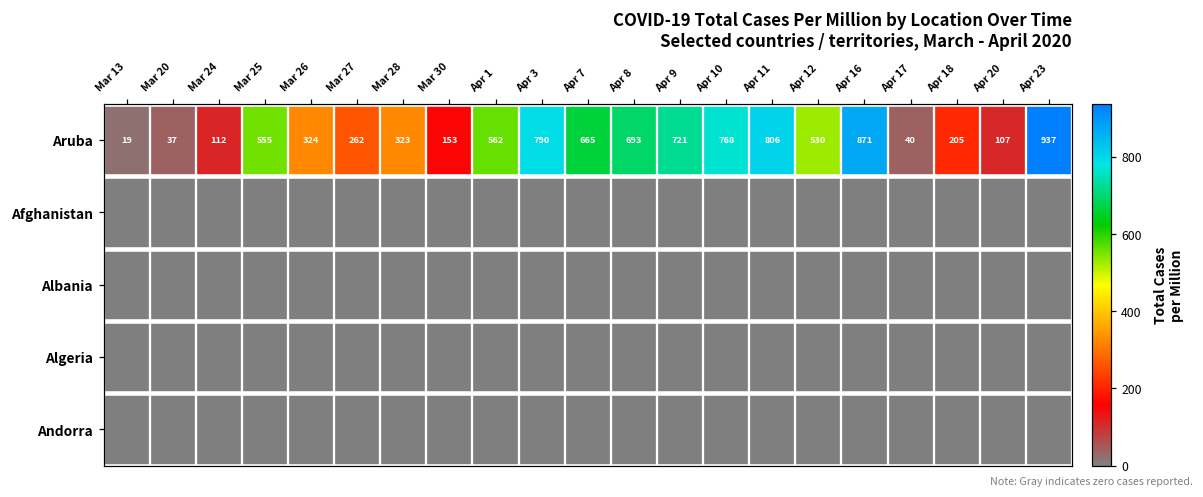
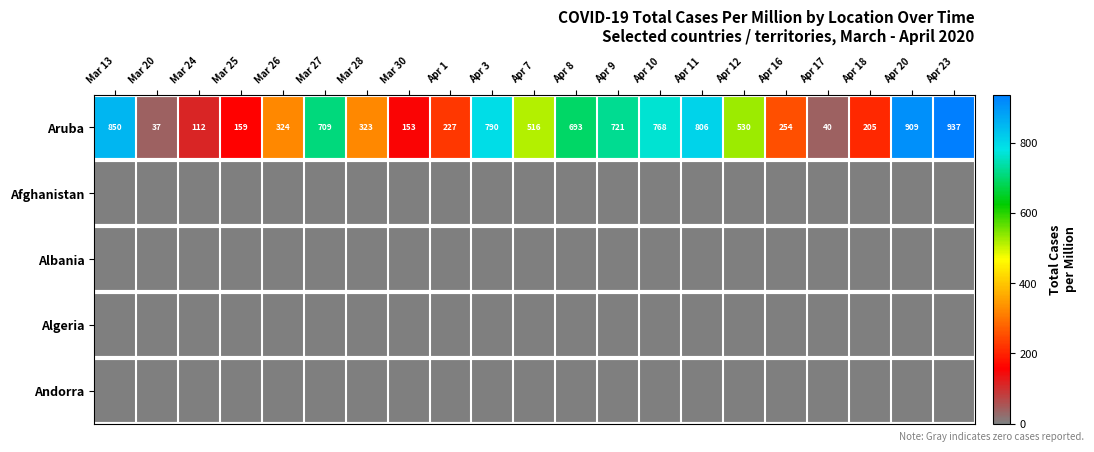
Aruba, Mar 13: 19 -> 850
Aruba, Mar 25: 555 -> 159
Aruba, Mar 27: 262 -> 709
Aruba, Apr 1: 562 -> 227
Aruba, Apr 7: 665 -> 516
Aruba, Apr 16: 871 -> 254
Aruba, Apr 20: 107 -> 909
